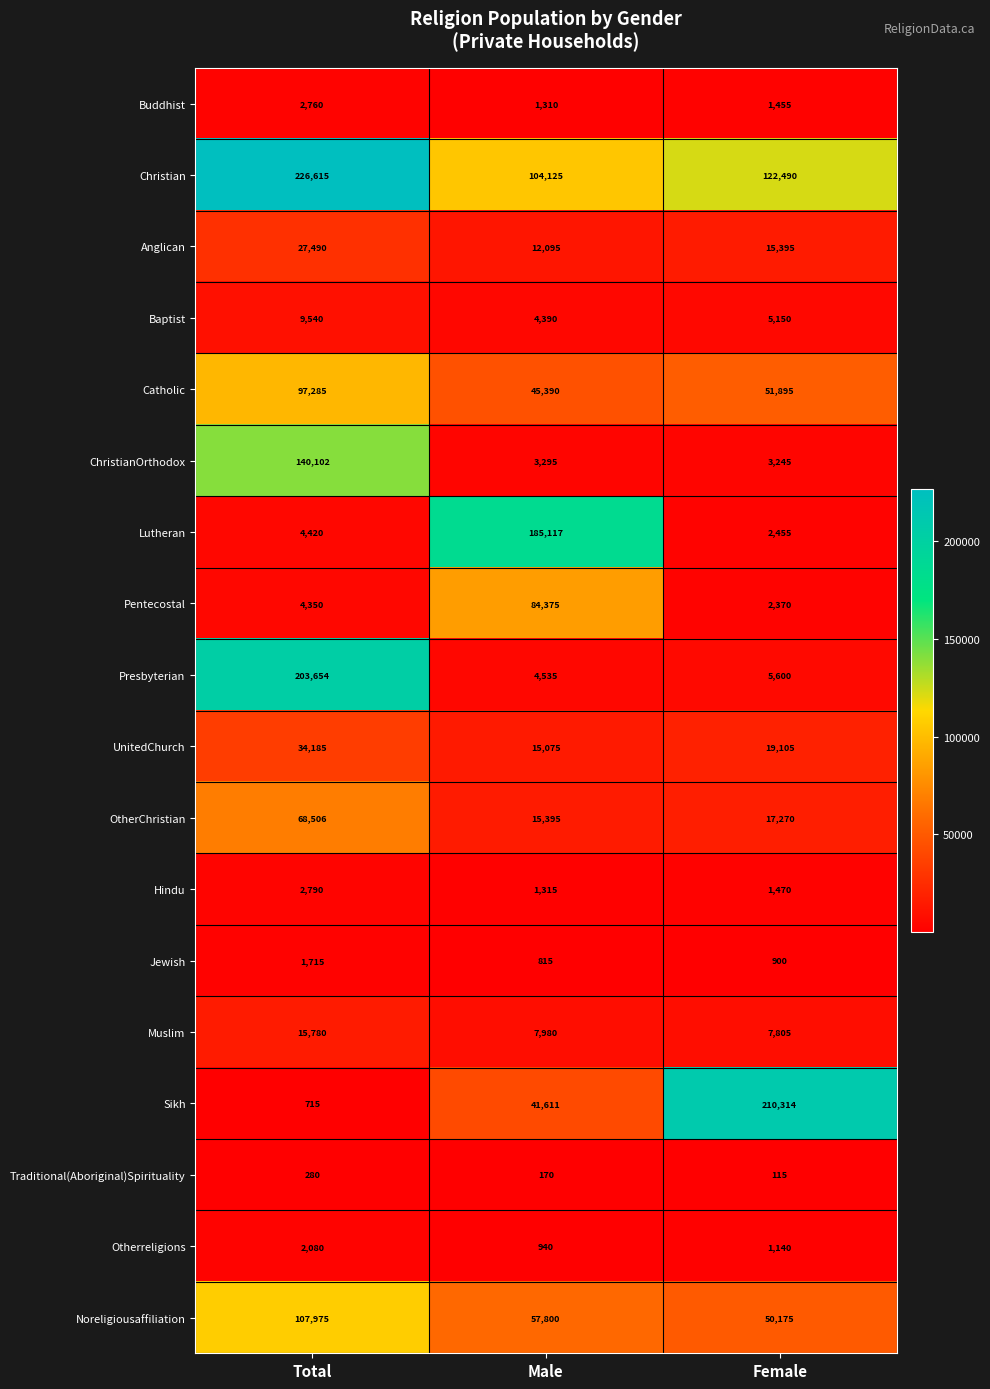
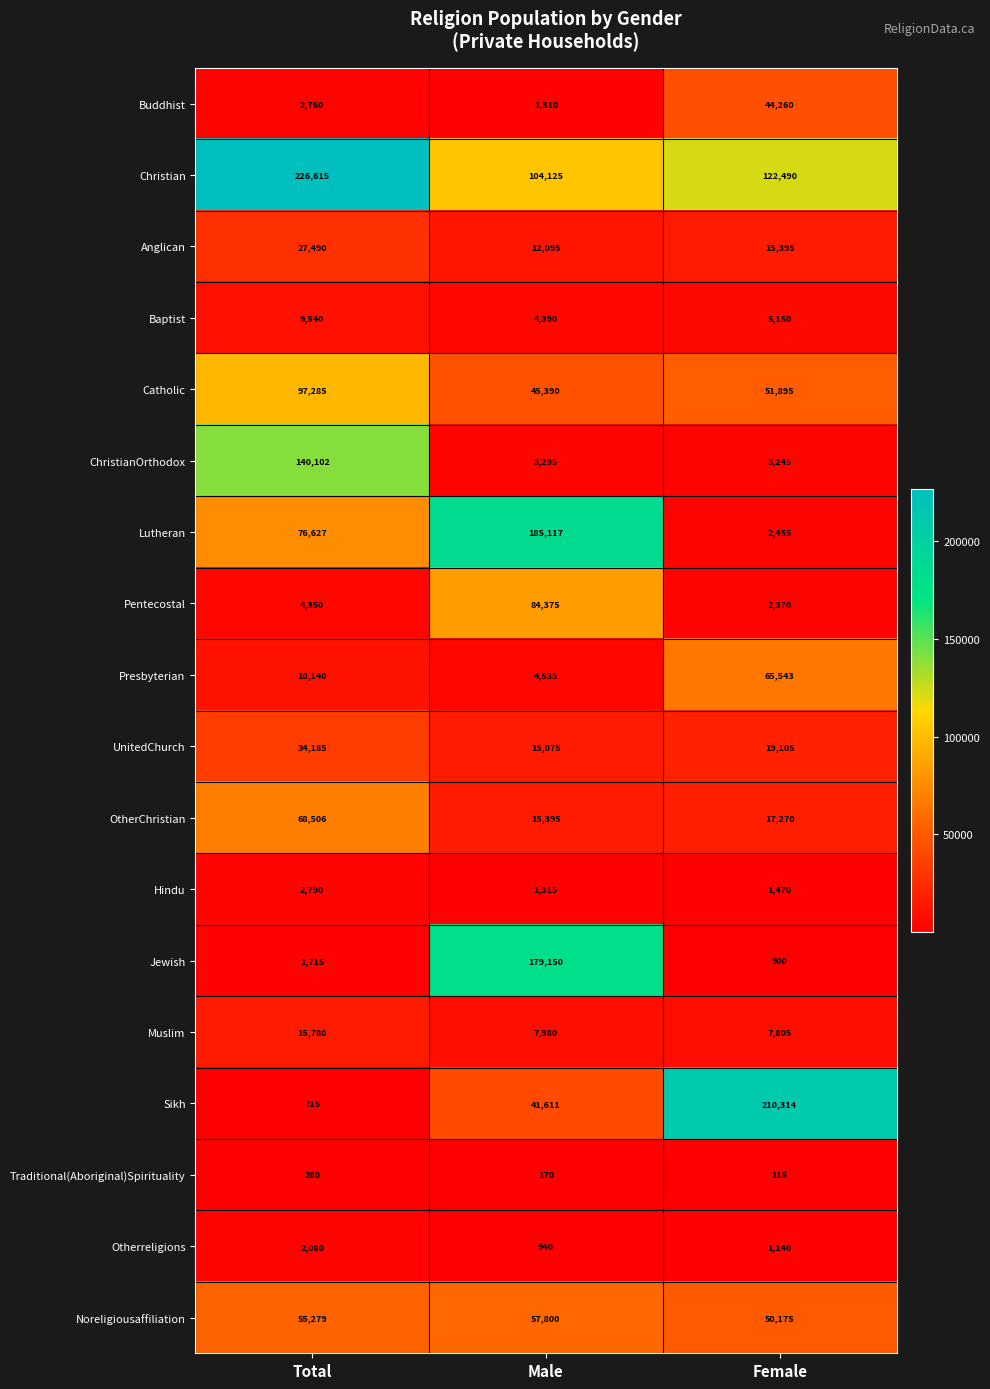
Buddhist, Female: 1,455 -> 44,260
Lutheran, Total: 4,420 -> 76,627
Presbyterian, Total: 203,654 -> 10,140
Presbyterian, Female: 5,600 -> 65,543
Jewish, Male: 815 -> 179,150
Noreligiousaffiliation, Total: 107,975 -> 55,279
